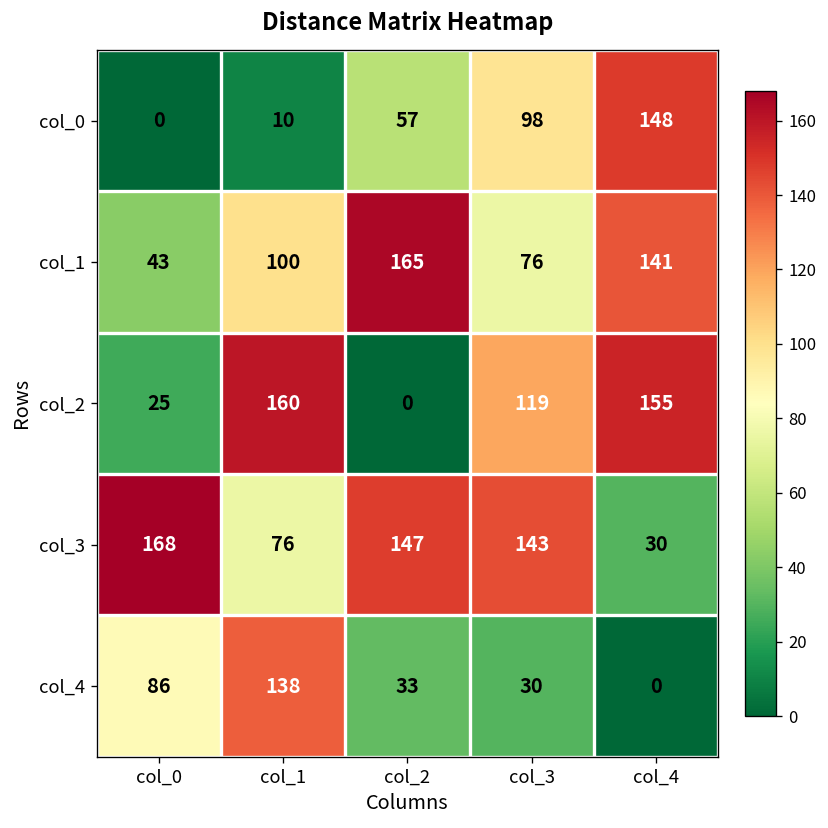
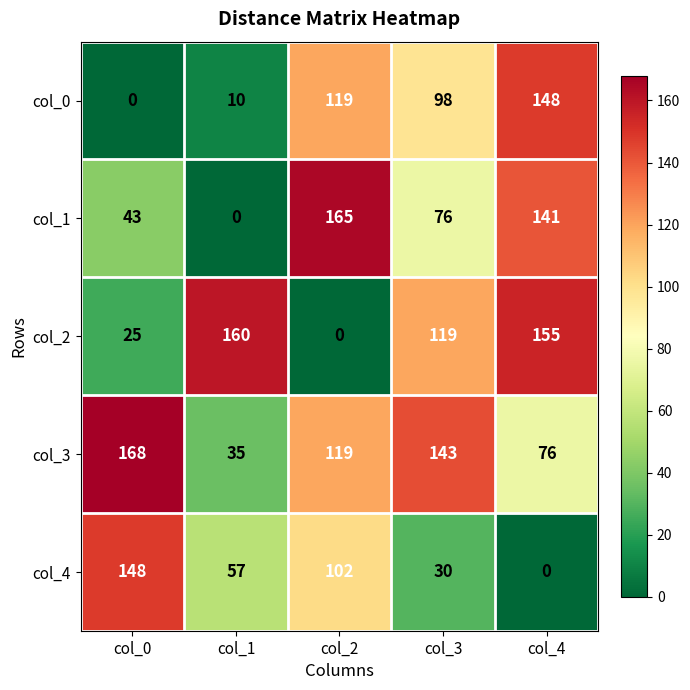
col_0, col_2: 57 -> 119
col_1, col_1: 100 -> 0
col_3, col_1: 76 -> 35
col_3, col_2: 147 -> 119
col_3, col_4: 30 -> 76
col_4, col_0: 86 -> 148
col_4, col_1: 138 -> 57
col_4, col_2: 33 -> 102
